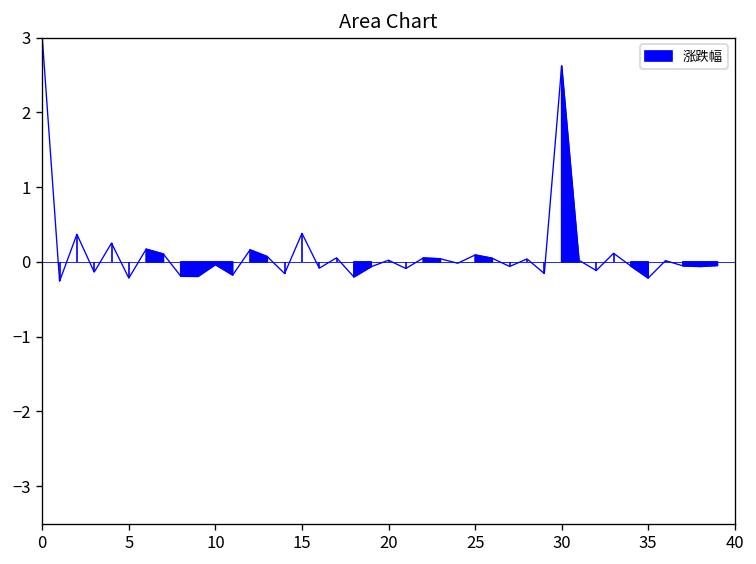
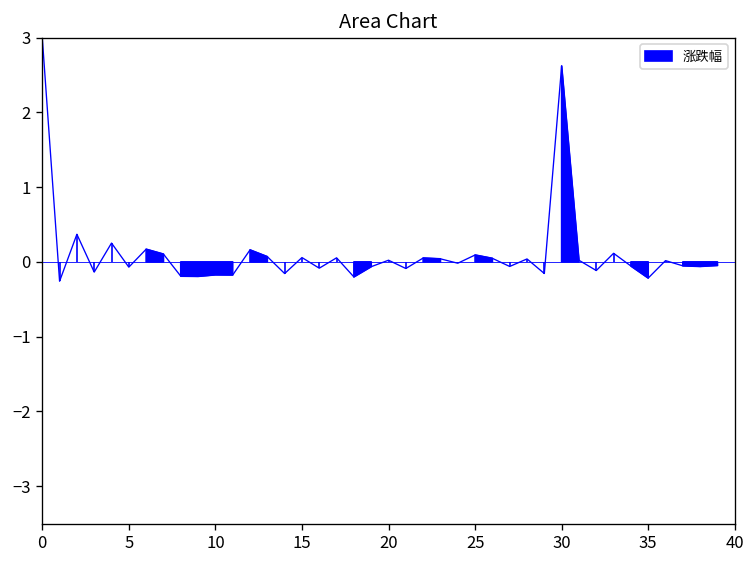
5: -0.2 -> -0.1
10: 0.0 -> -0.2
15: 0.4 -> 0.1
